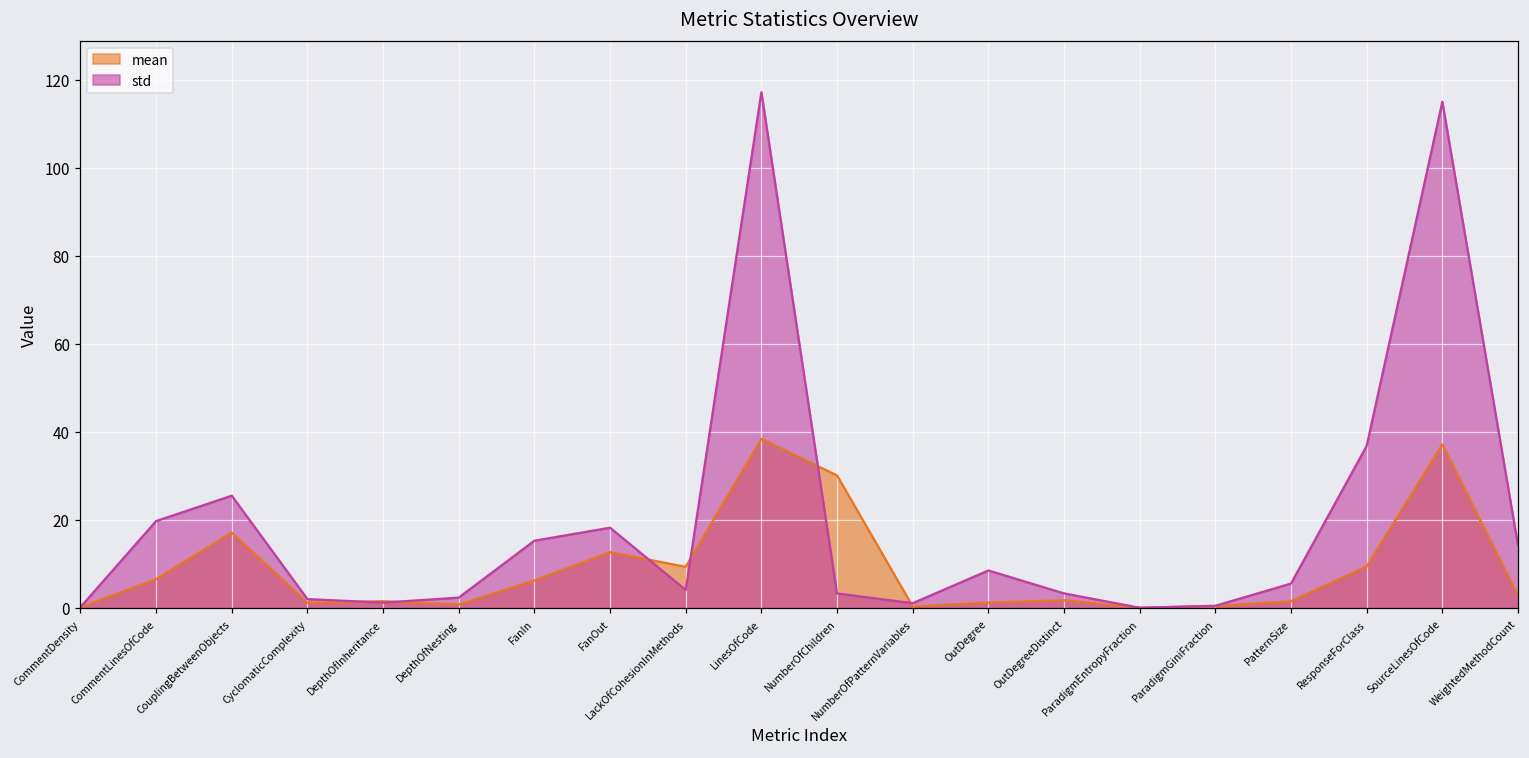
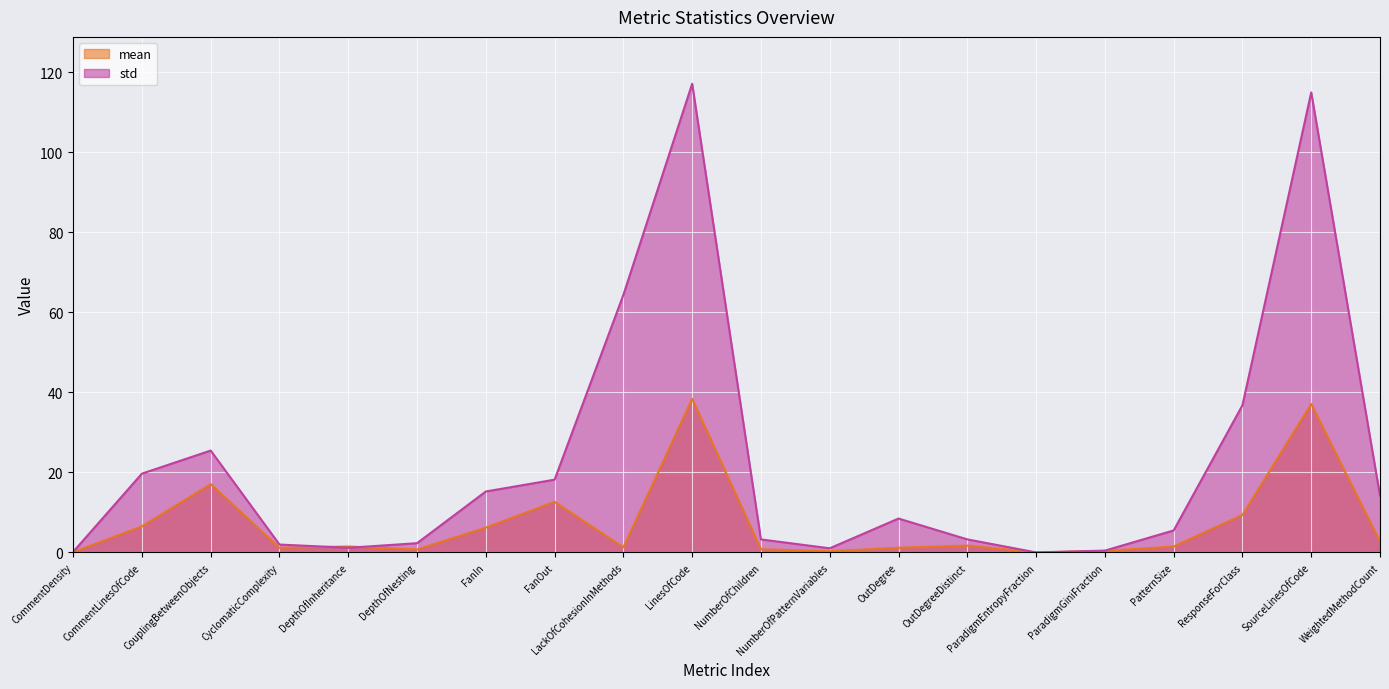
mean, LackOfCohesionInMethods: 9 -> 1
std, LackOfCohesionInMethods: 4 -> 64
mean, NumberOfChildren: 30 -> 1
